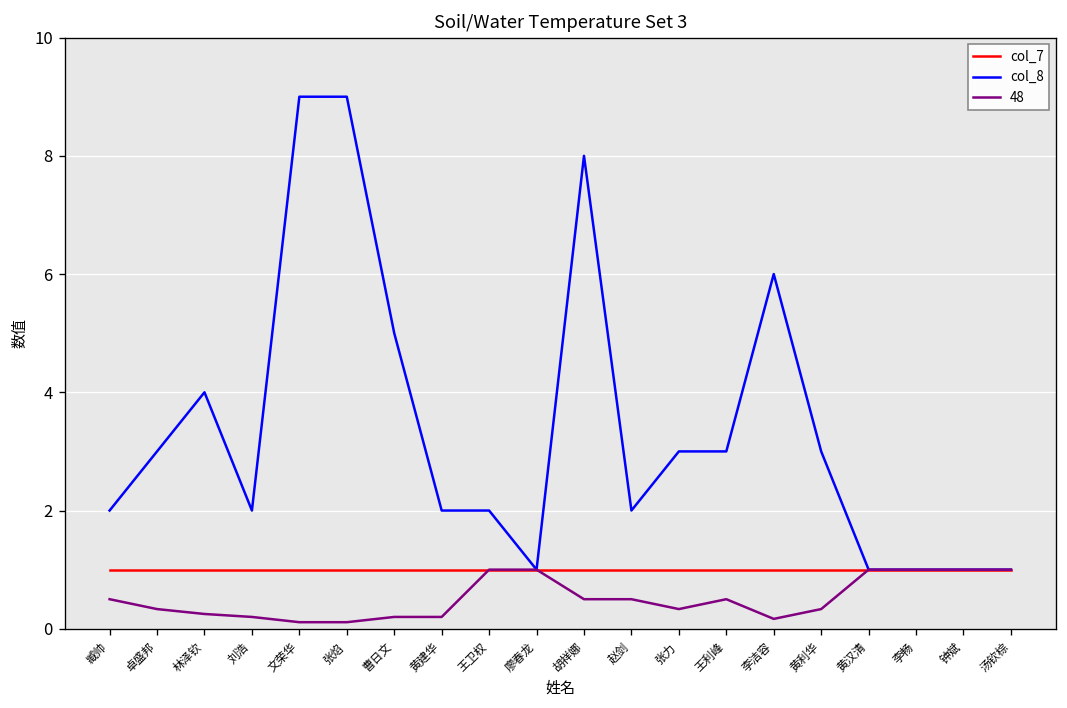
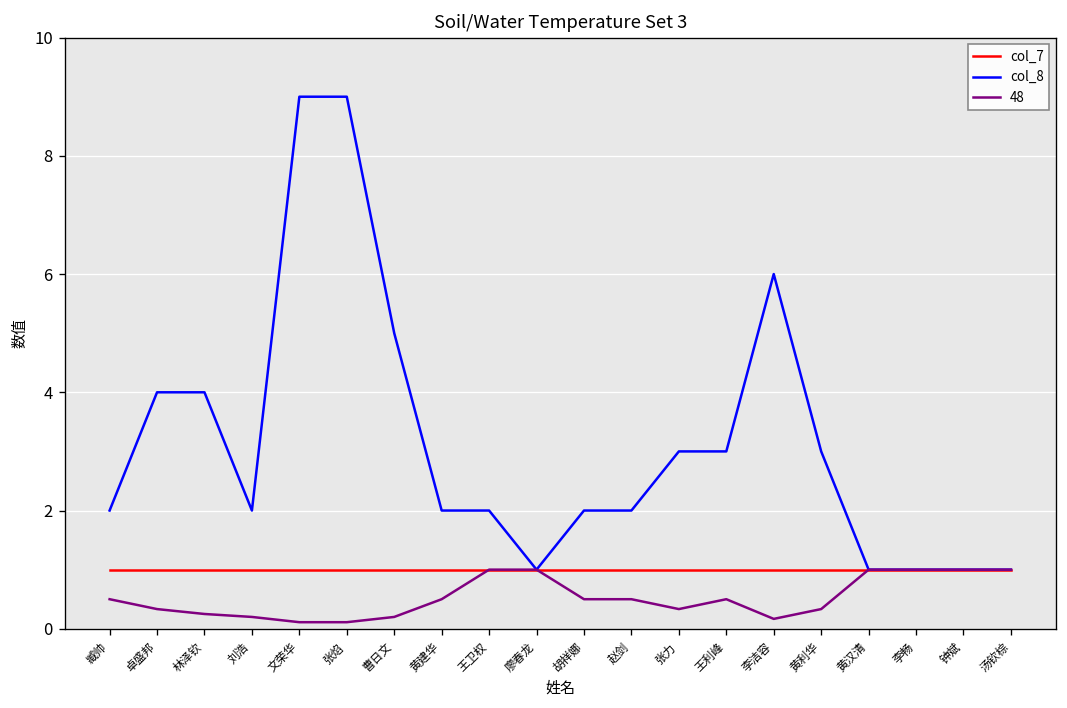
col_8, 卓盛邦: 3 -> 4
48, 黄建华: 0.2 -> 0.5
col_8, 胡祥娜: 8 -> 2
